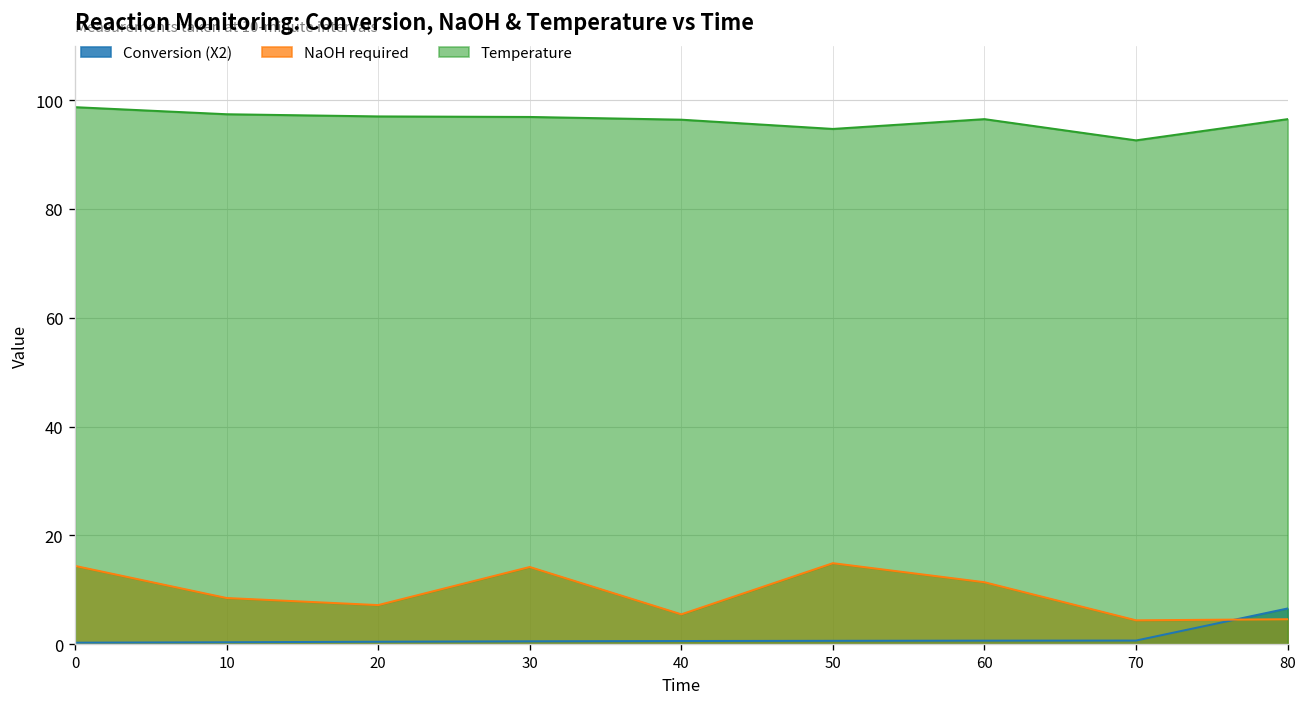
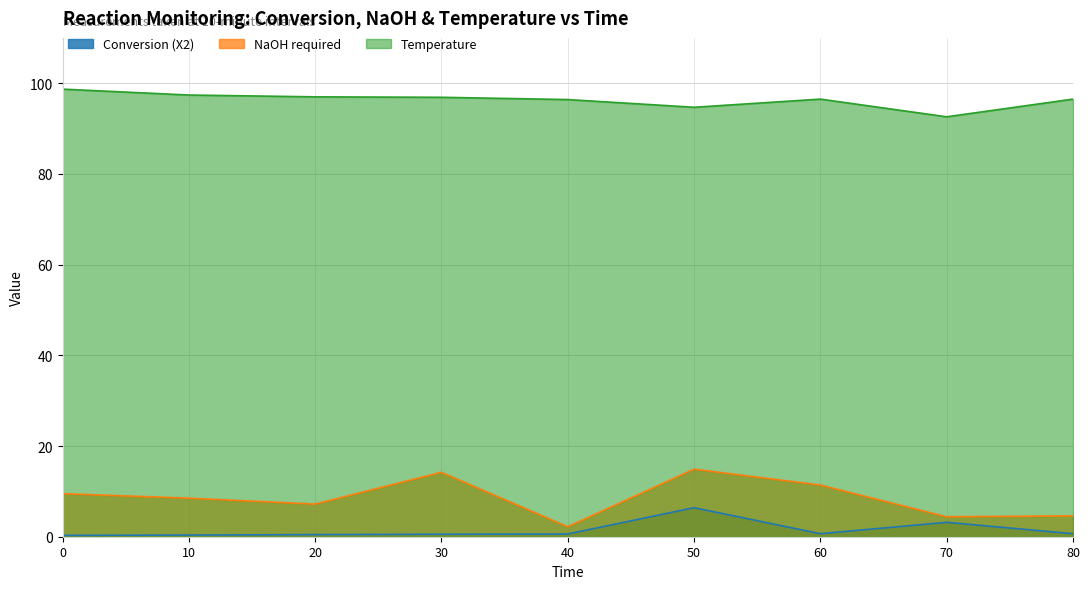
NaOH required, 0: 14 -> 10
NaOH required, 40: 6 -> 2
Conversion (X2), 50: 1 -> 6
Conversion (X2), 70: 1 -> 3
Conversion (X2), 80: 7 -> 1
